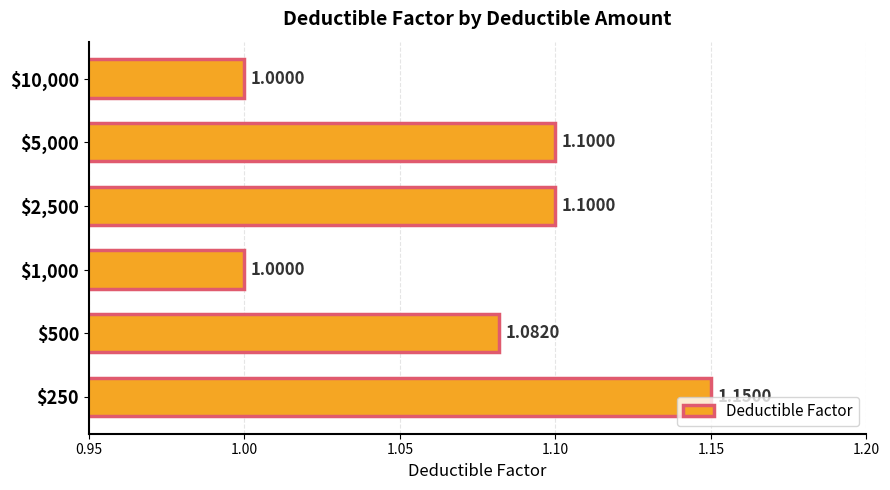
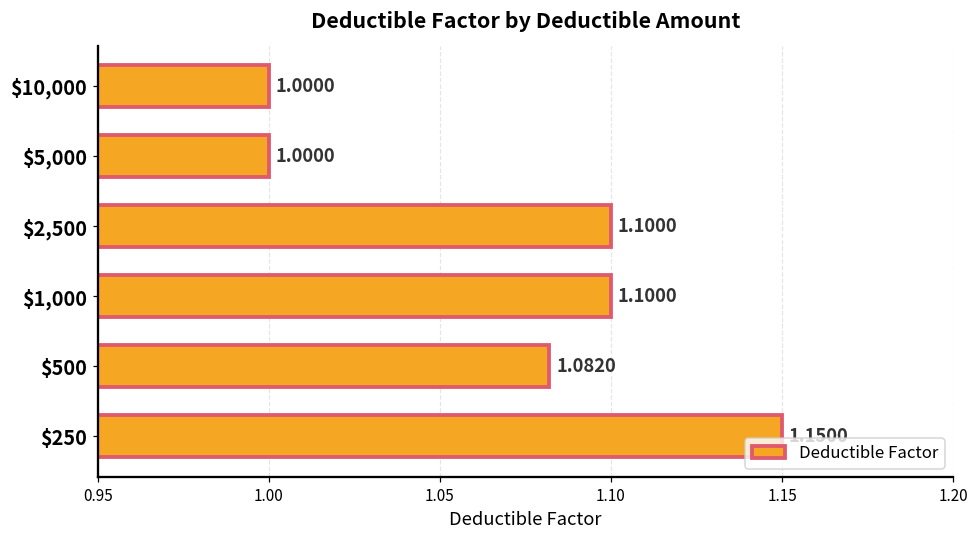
$5,000: 1.1000 -> 1.0000
$1,000: 1.0000 -> 1.1000
